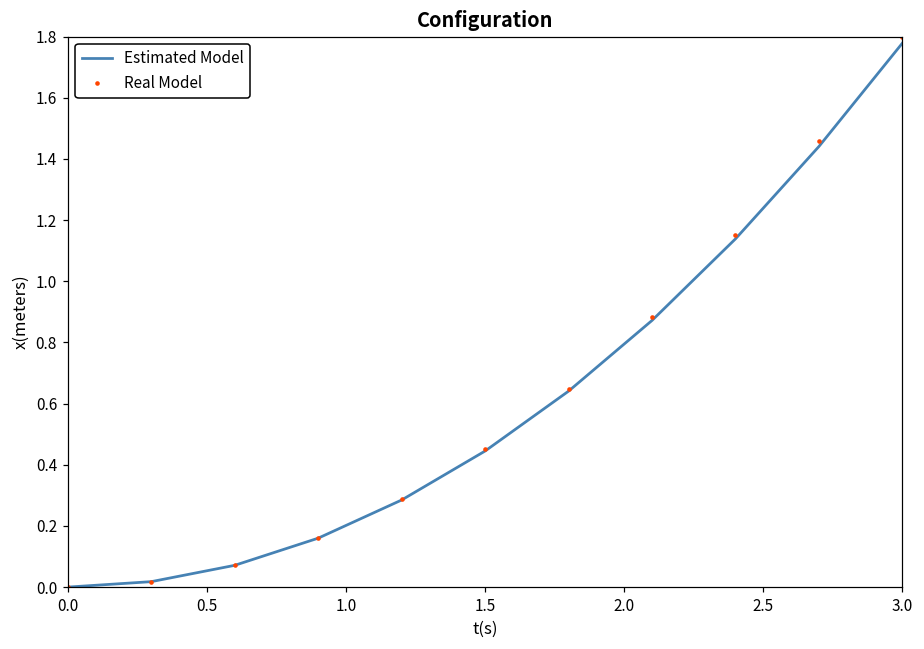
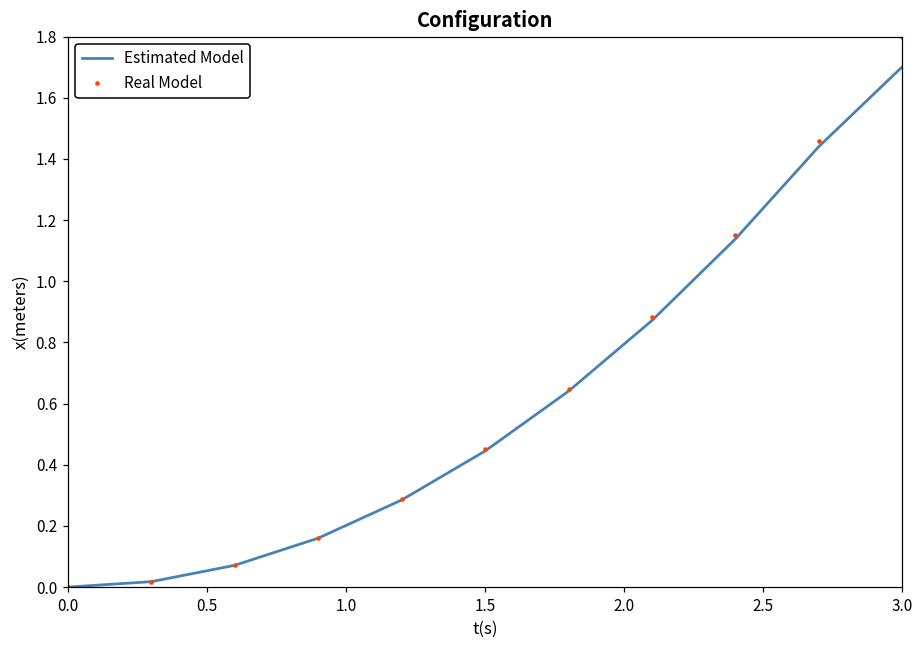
Estimated Model, 3.0: 1.78 -> 1.70
